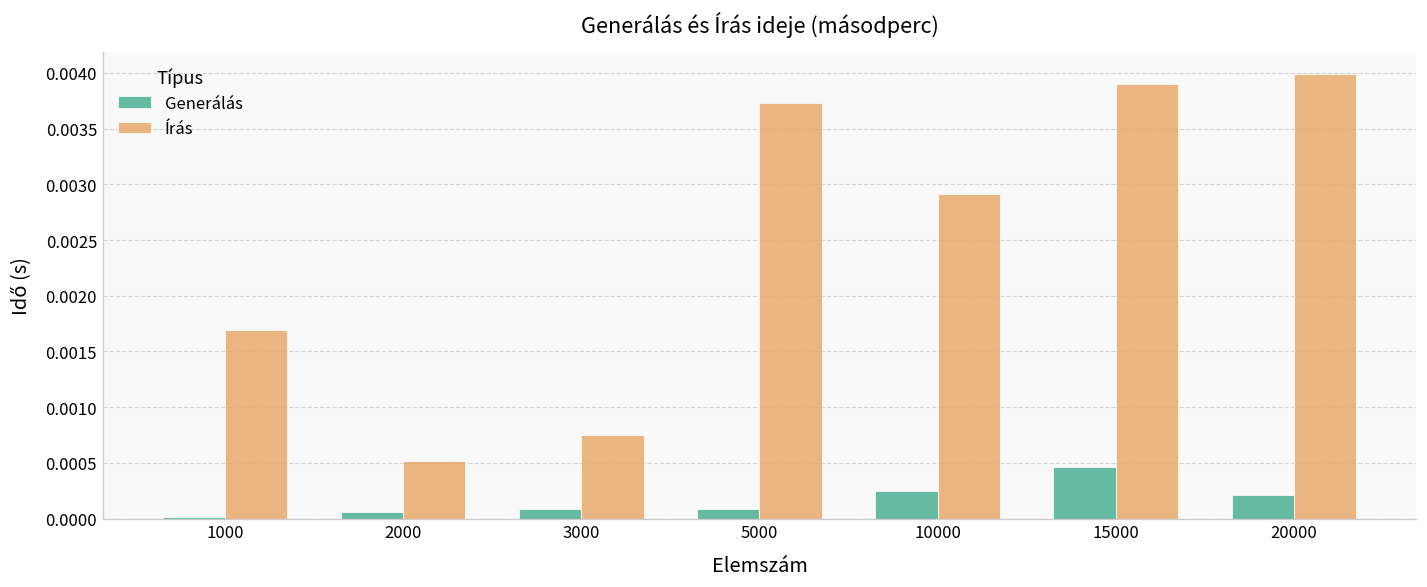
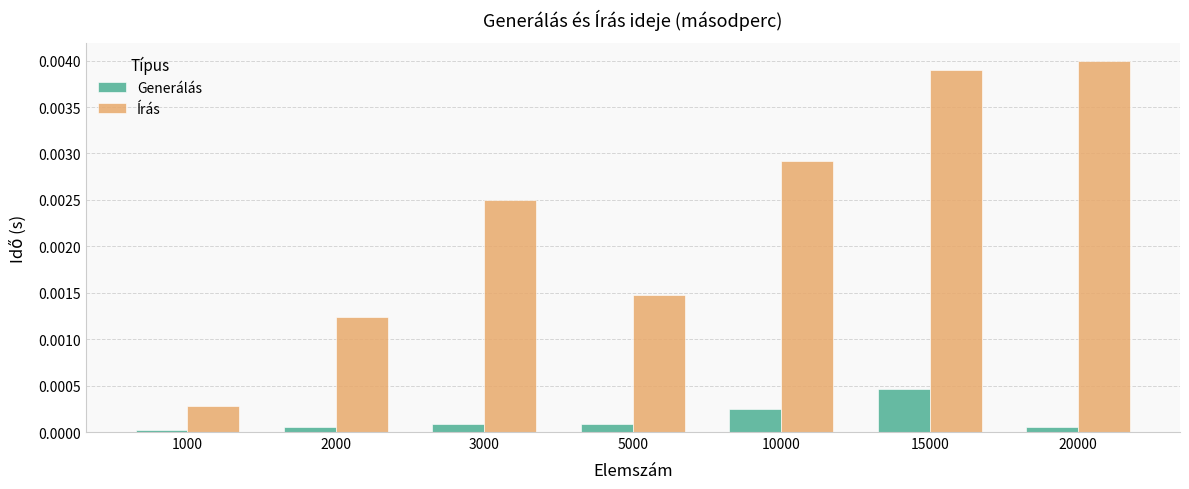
Írás, 1000: 0.0017 -> 0.0003
Írás, 2000: 0.0005 -> 0.0012
Írás, 3000: 0.0008 -> 0.0025
Írás, 5000: 0.0037 -> 0.0015
Generálás, 20000: 0.0002 -> 0.0001
